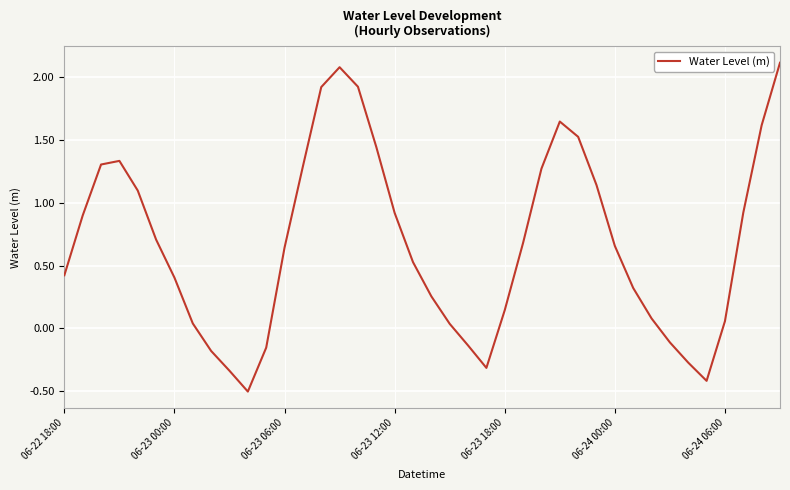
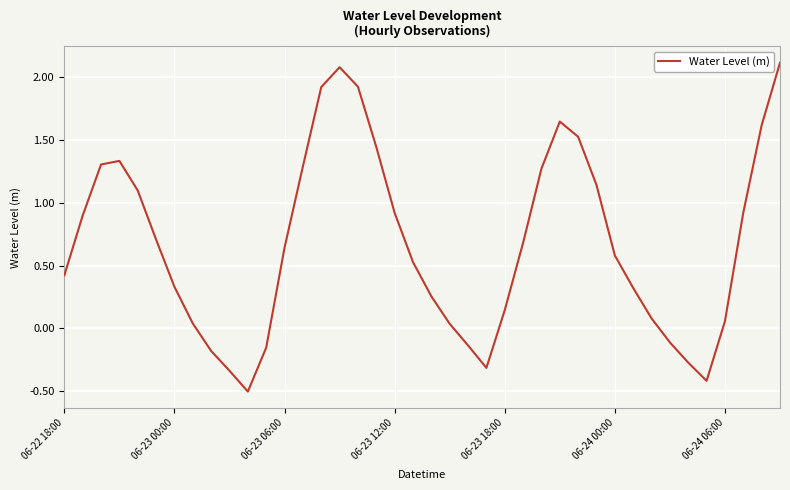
06-23 00:00: 0.40 -> 0.33
06-24 00:00: 0.66 -> 0.58
